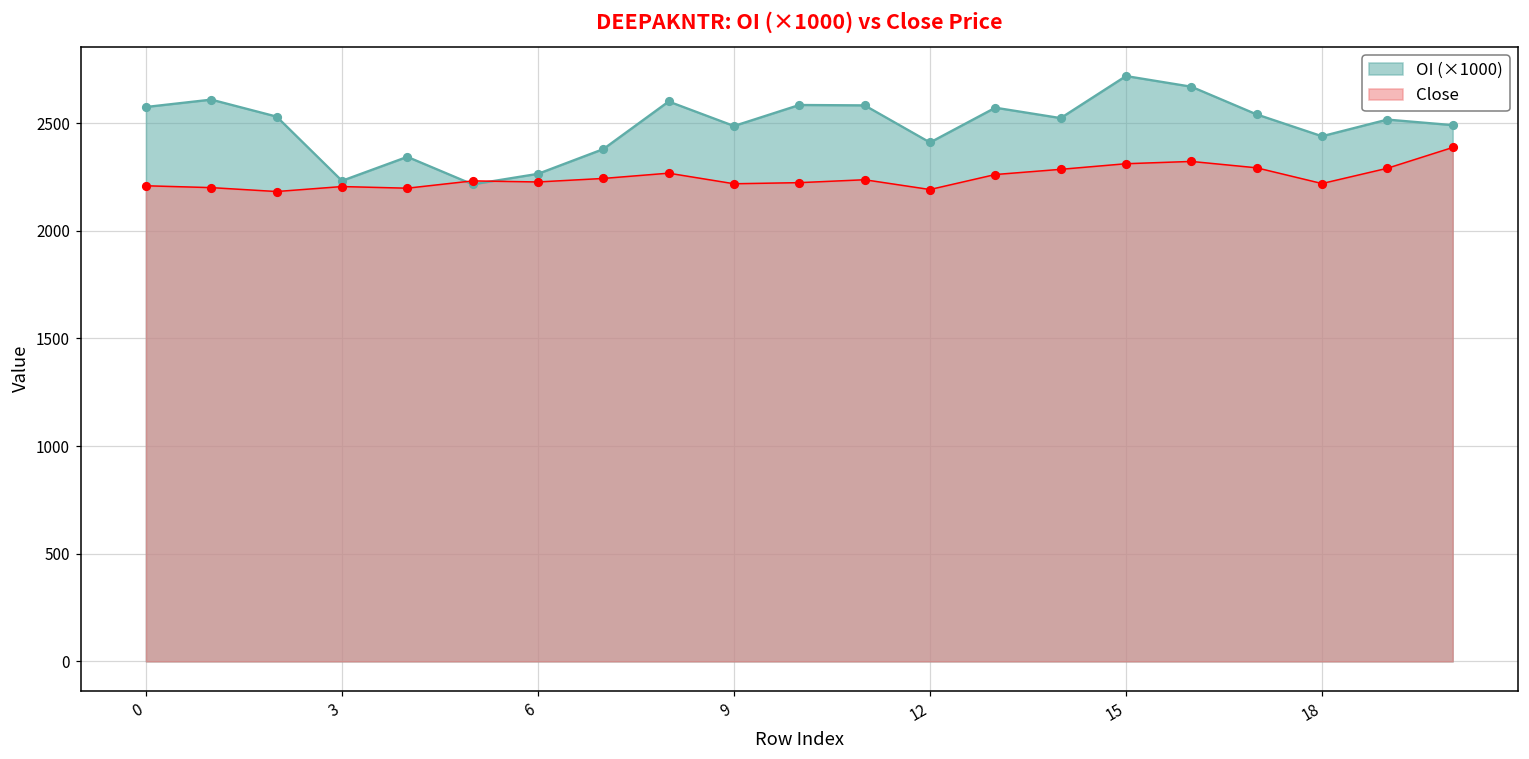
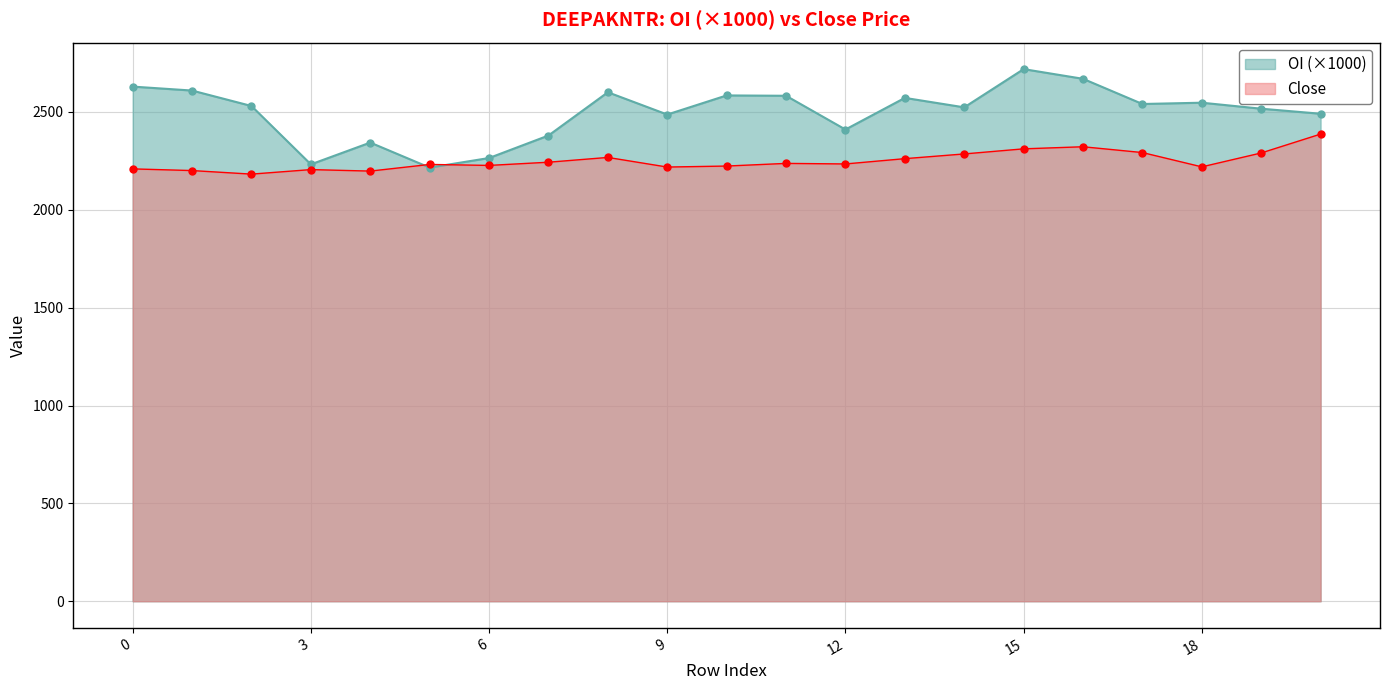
OI (×1000), 0: 2570 -> 2630
Close, 12: 2190 -> 2230
OI (×1000), 18: 2440 -> 2550
